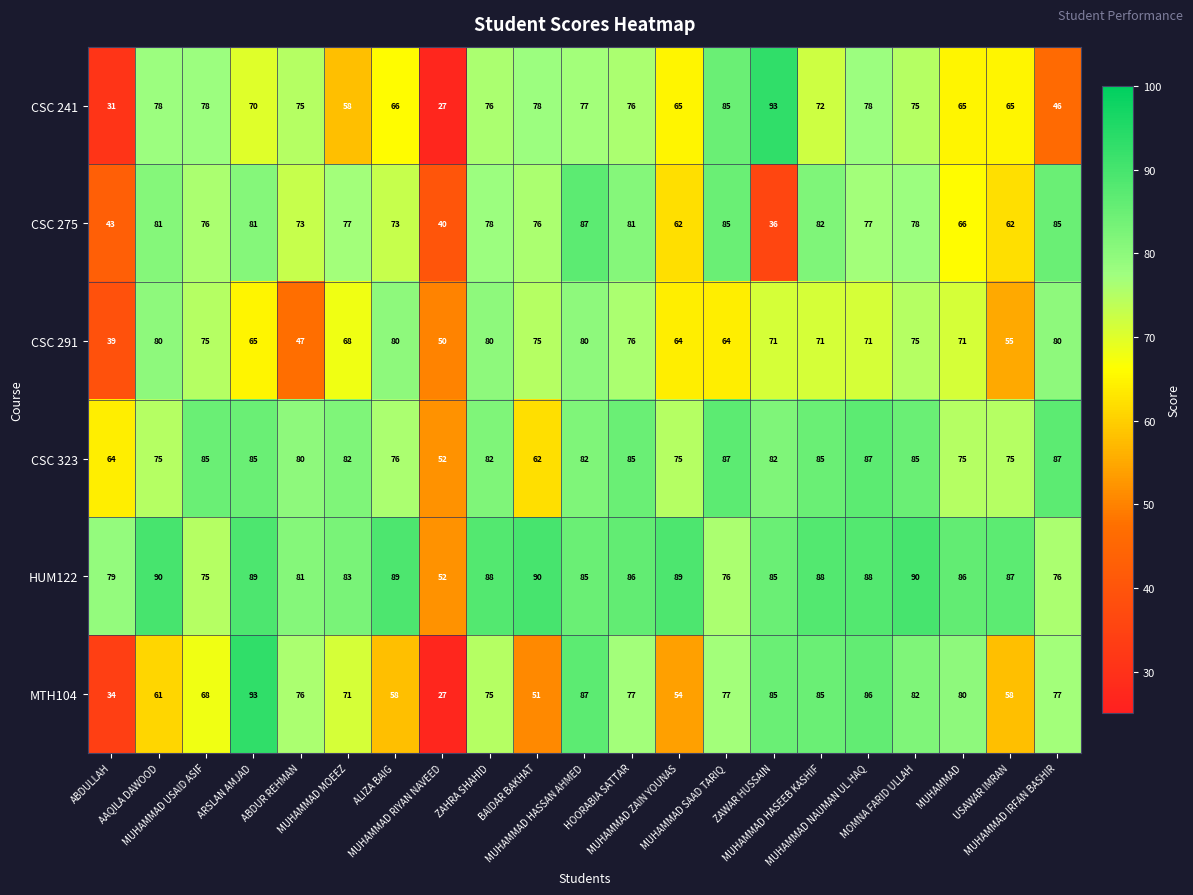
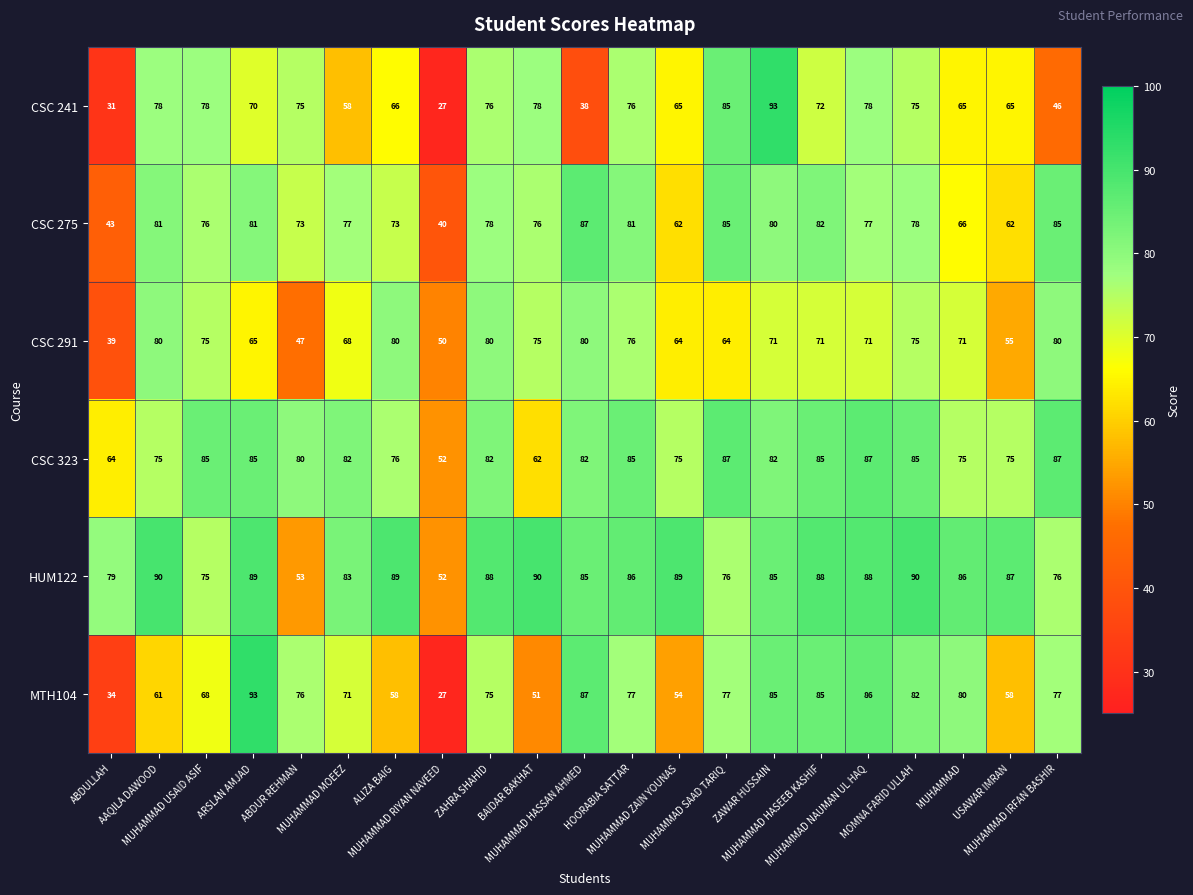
CSC 241, MUHAMMAD HASSAN AHMED: 77 -> 38
CSC 275, ZAWAR HUSSAIN: 36 -> 80
HUM122, ABDUR REHMAN: 81 -> 53
